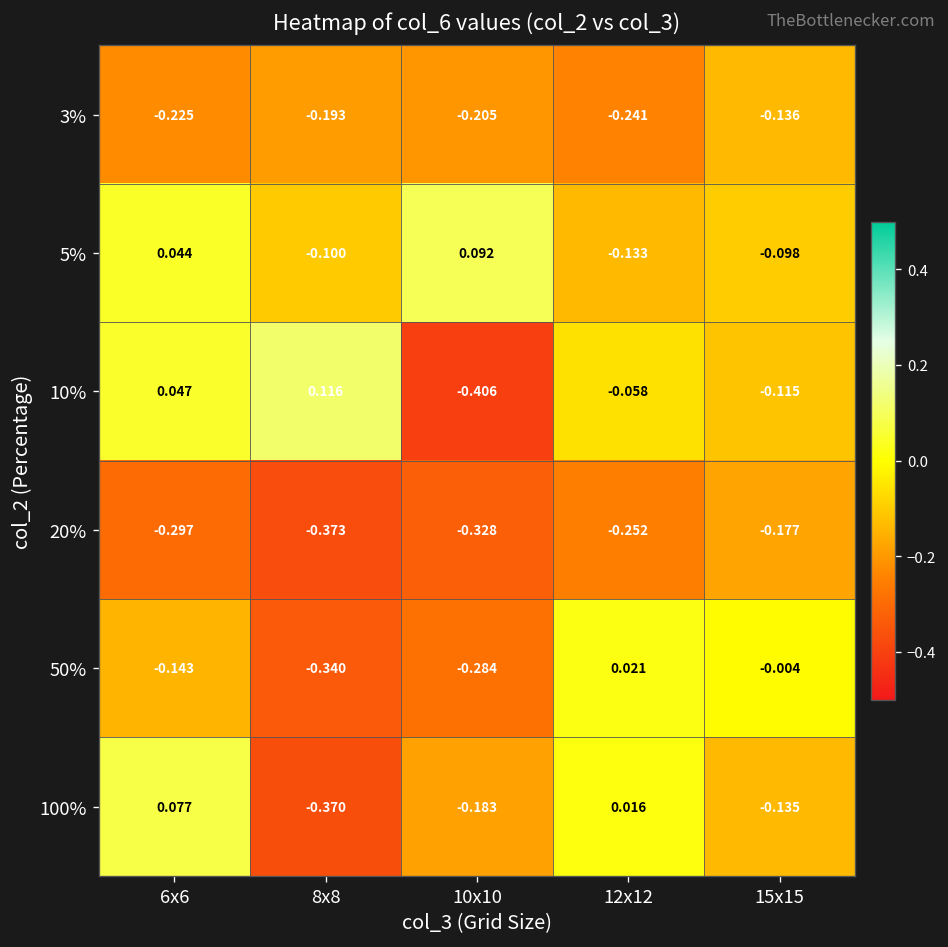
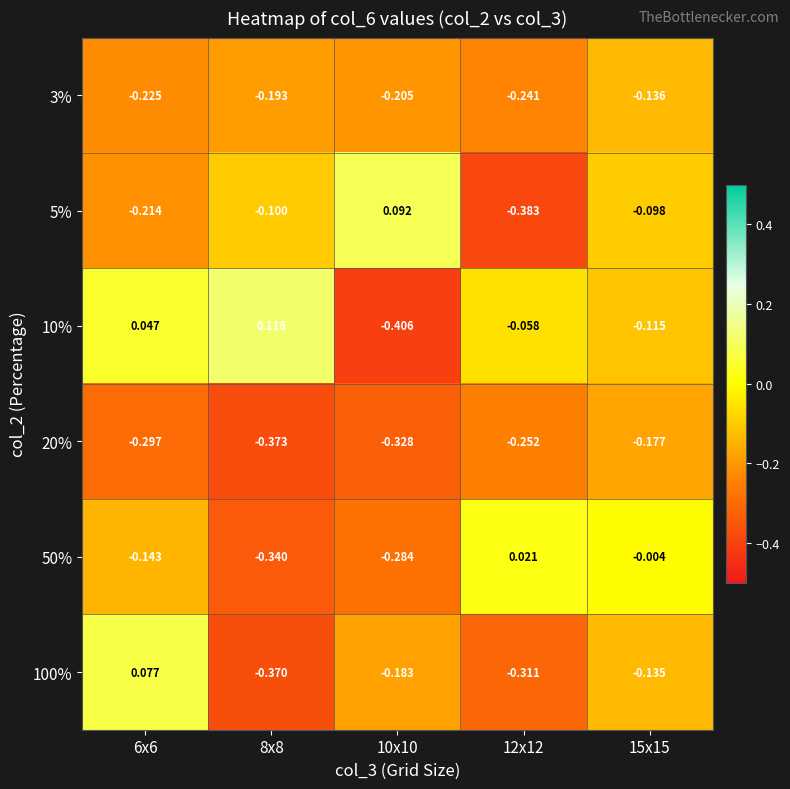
5%, 6x6: 0.044 -> -0.214
5%, 12x12: -0.133 -> -0.383
100%, 12x12: 0.016 -> -0.311
